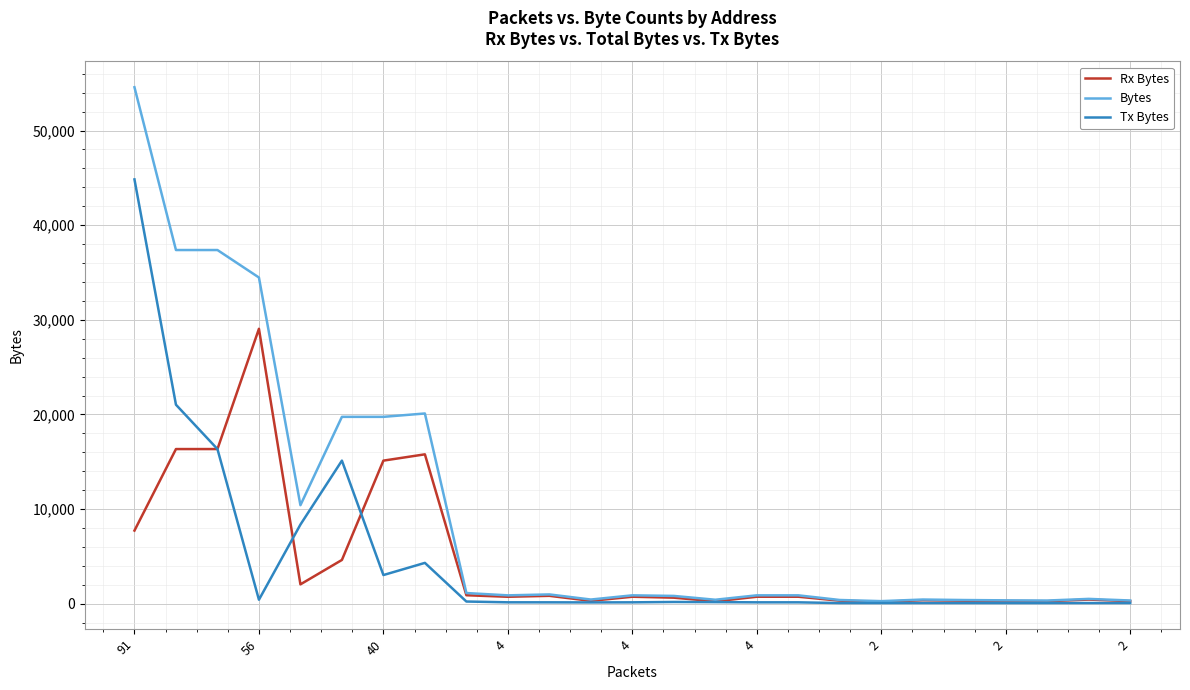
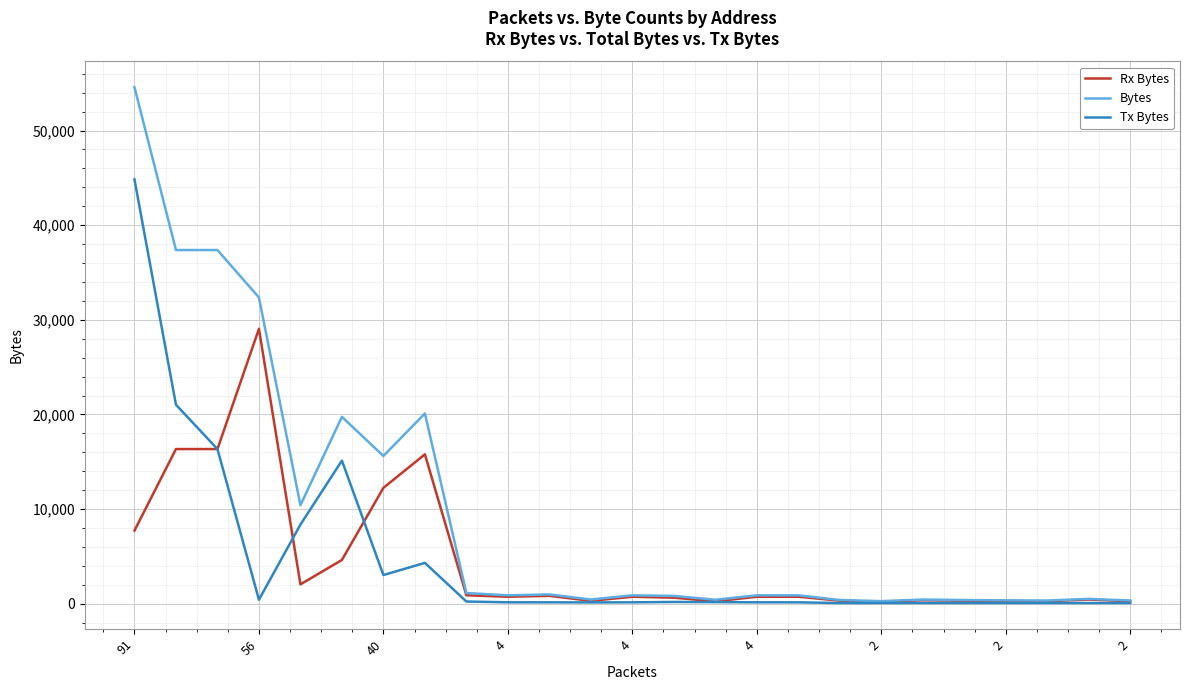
Bytes, 56: 34,000 -> 32,000
Rx Bytes, 40: 15,000 -> 12,000
Bytes, 40: 20,000 -> 16,000
